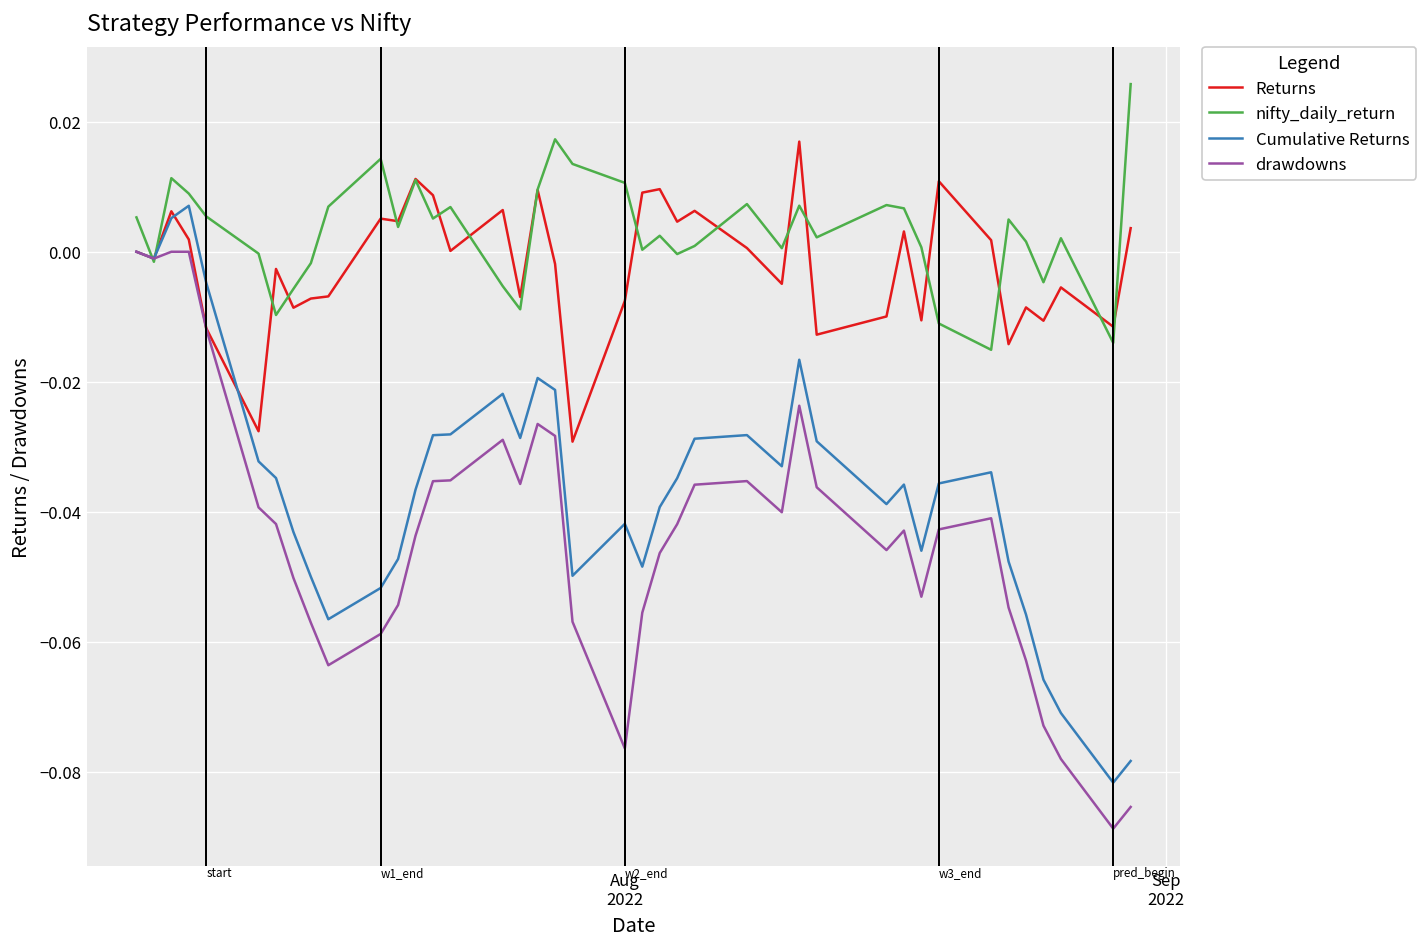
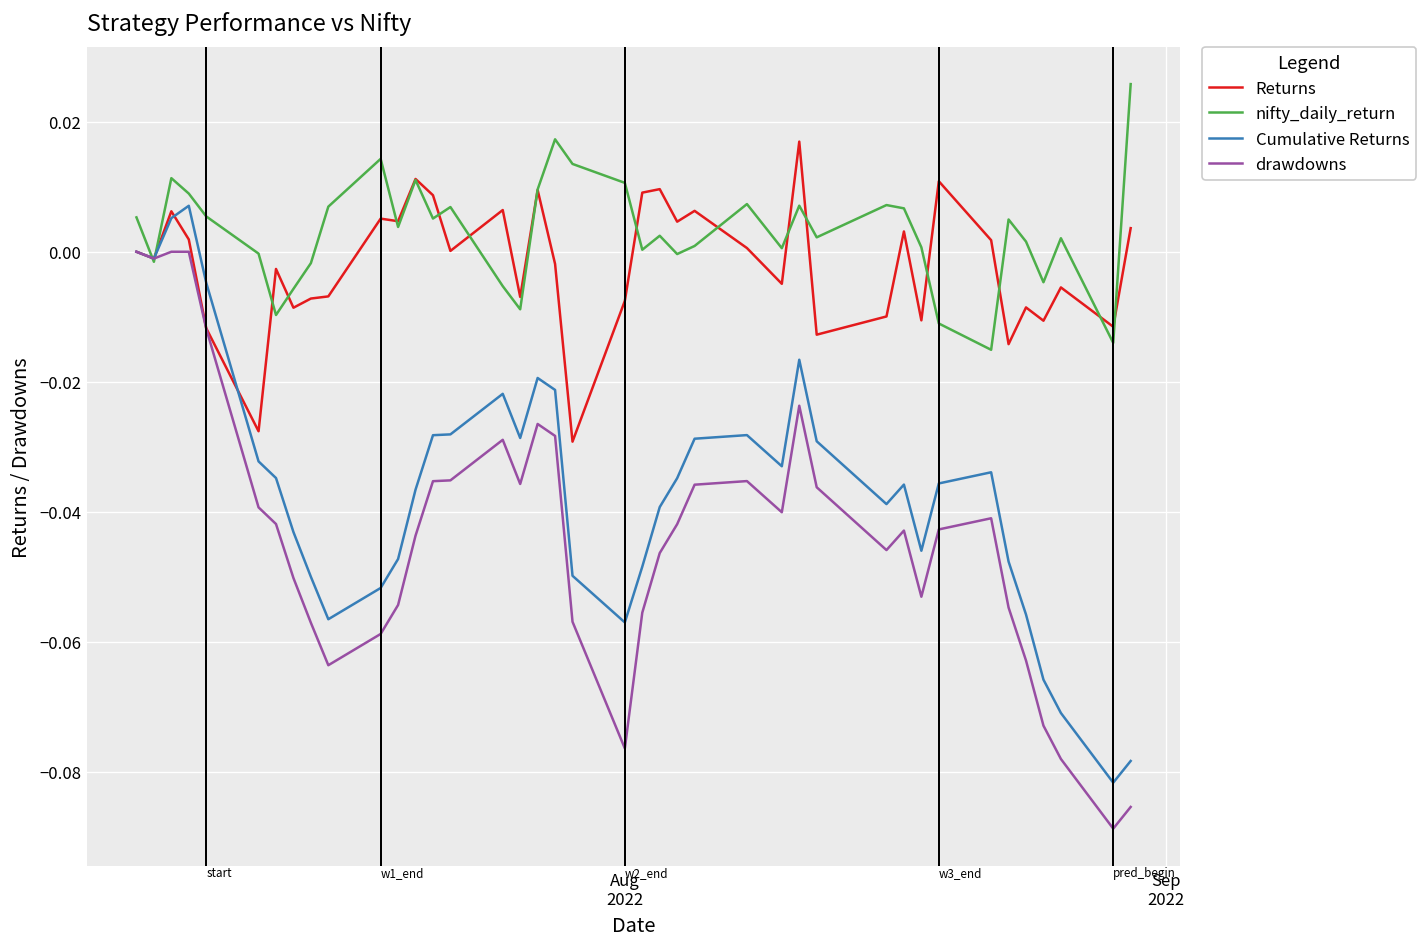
Cumulative Returns, Aug 2022: -0.042 -> -0.057
